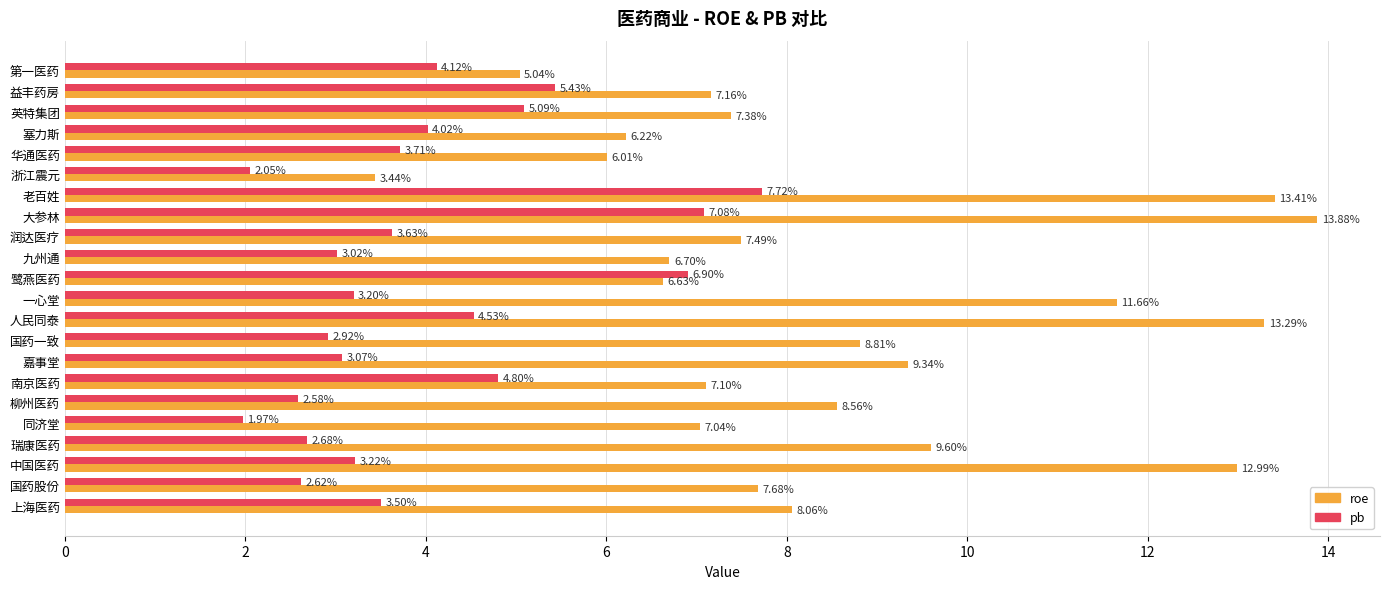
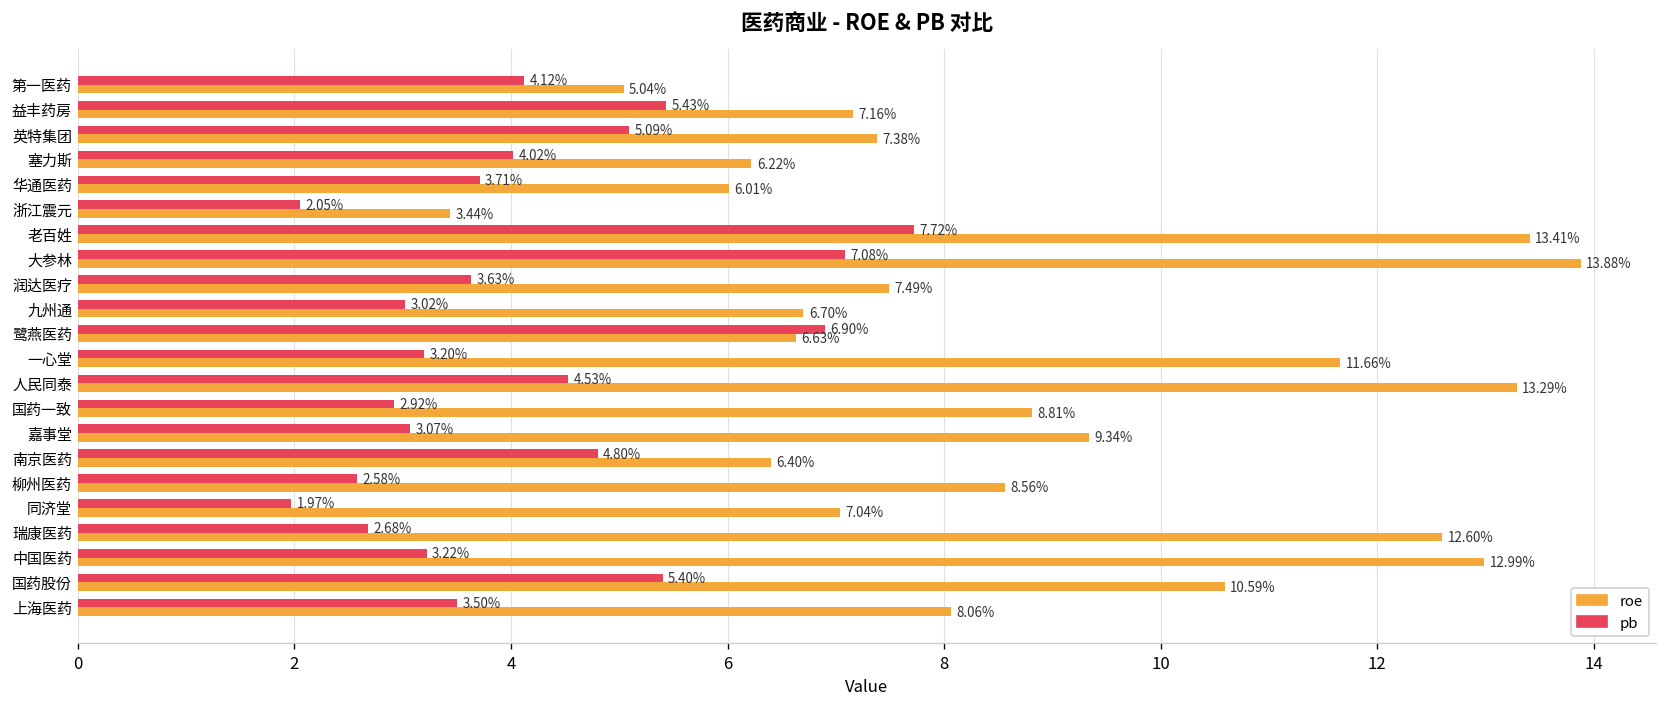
roe, 南京医药: 7.10% -> 6.40%
roe, 瑞康医药: 9.60% -> 12.60%
pb, 国药股份: 2.62% -> 5.40%
roe, 国药股份: 7.68% -> 10.59%
